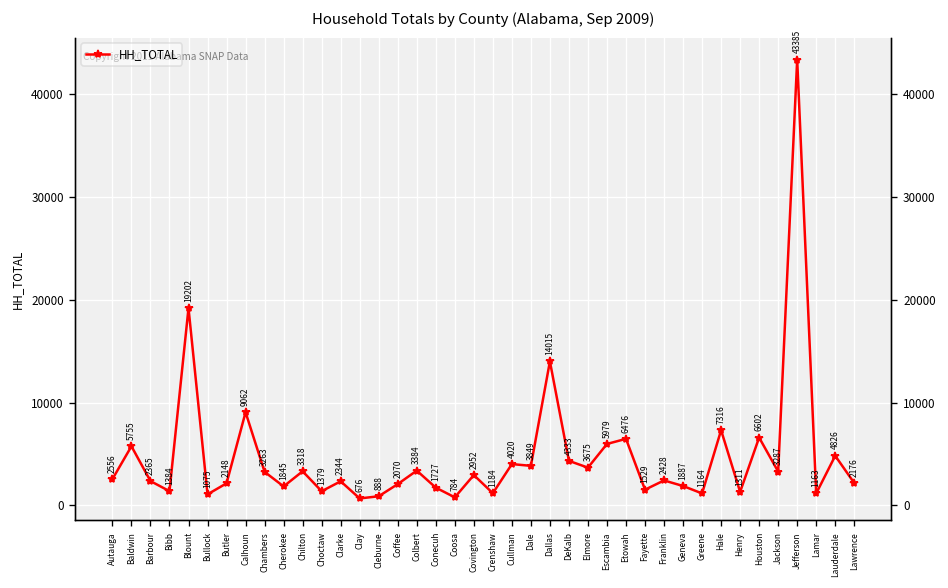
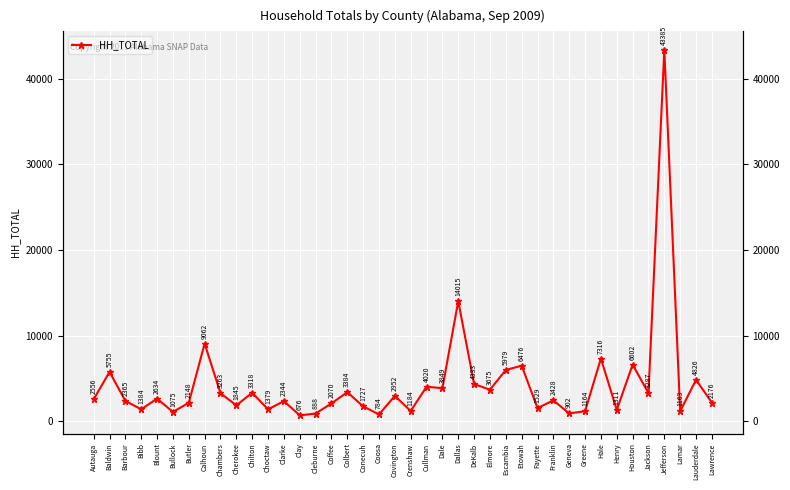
Blount: 19202 -> 2634
Geneva: 1887 -> 902
